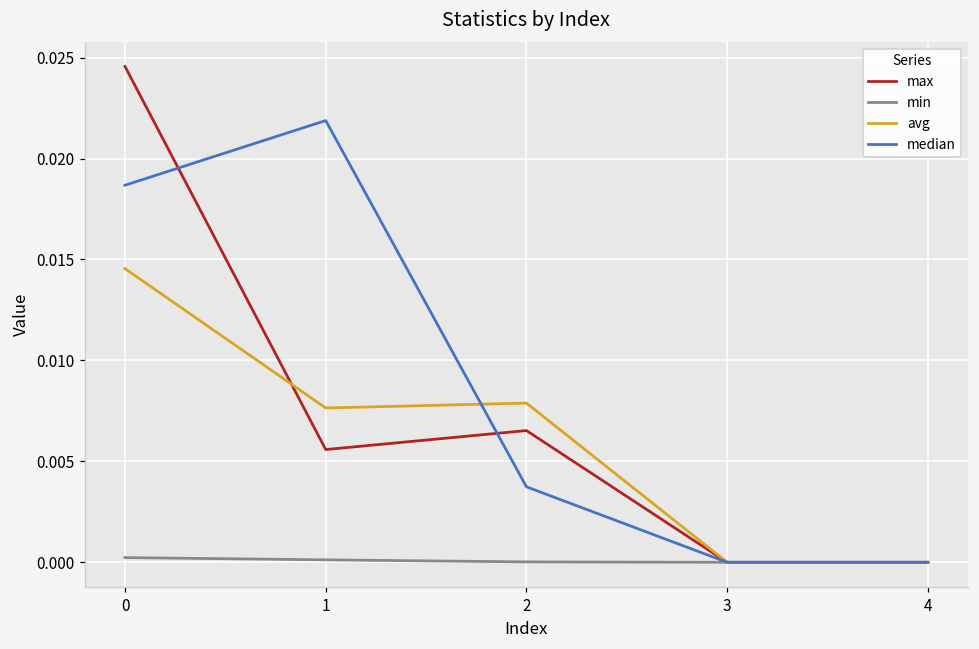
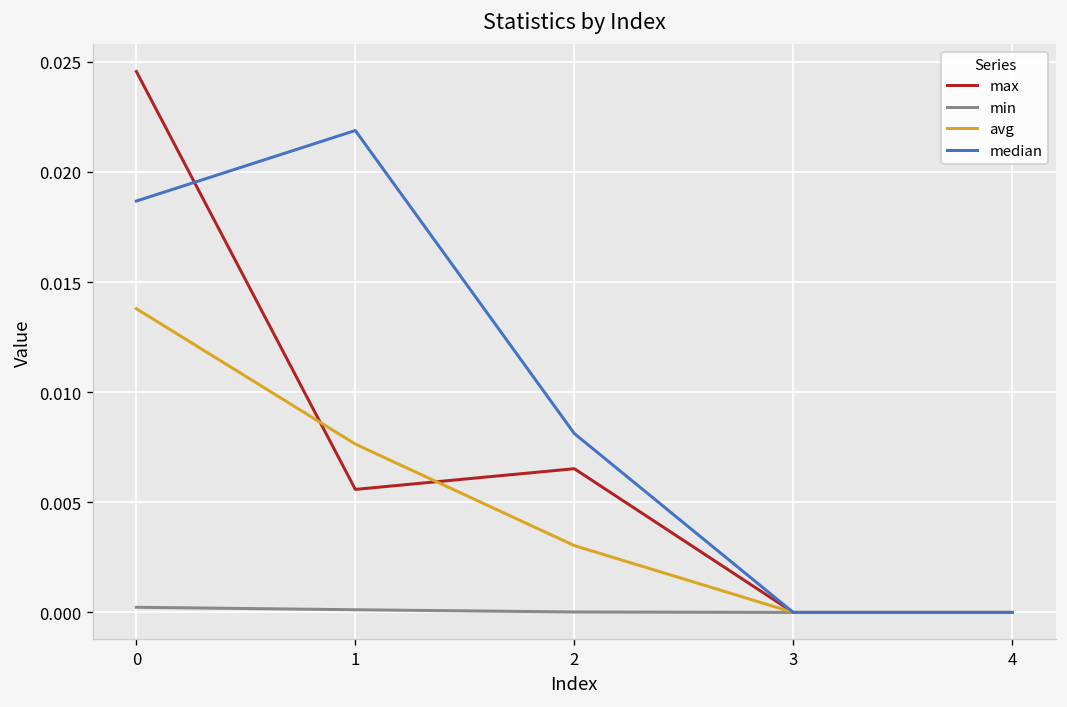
avg, 0: 0.0145 -> 0.0138
avg, 2: 0.0079 -> 0.0030
median, 2: 0.0037 -> 0.0081
